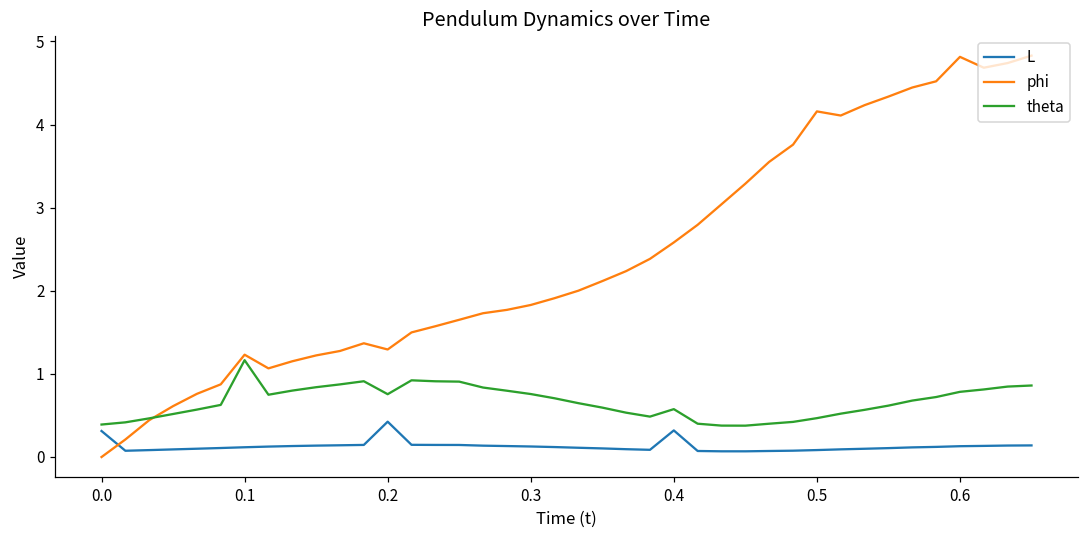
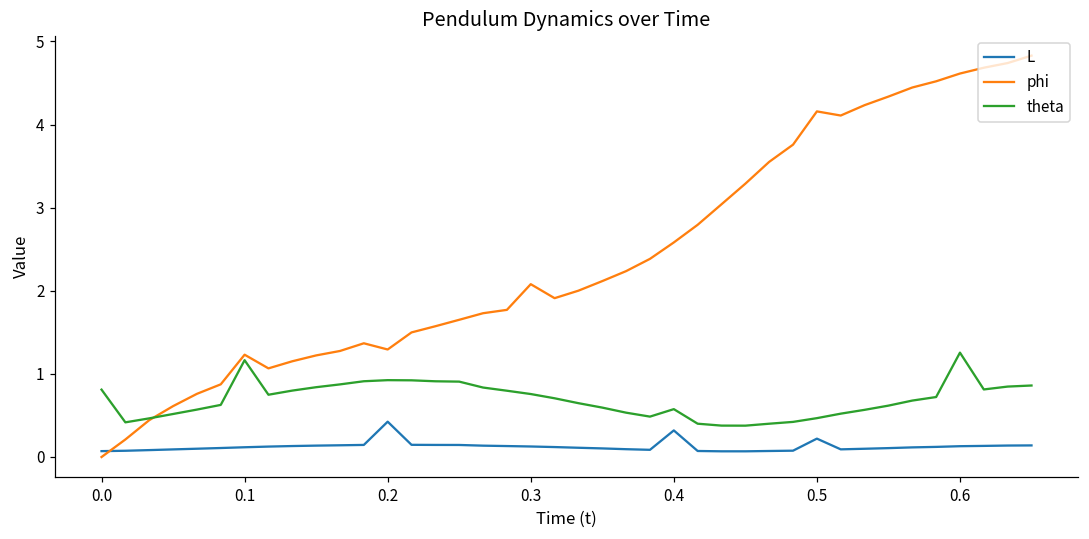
L, 0.0: 0.3 -> 0.1
theta, 0.0: 0.4 -> 0.8
theta, 0.2: 0.8 -> 0.9
phi, 0.3: 1.8 -> 2.1
L, 0.5: 0.1 -> 0.2
phi, 0.6: 4.8 -> 4.6
theta, 0.6: 0.8 -> 1.3
